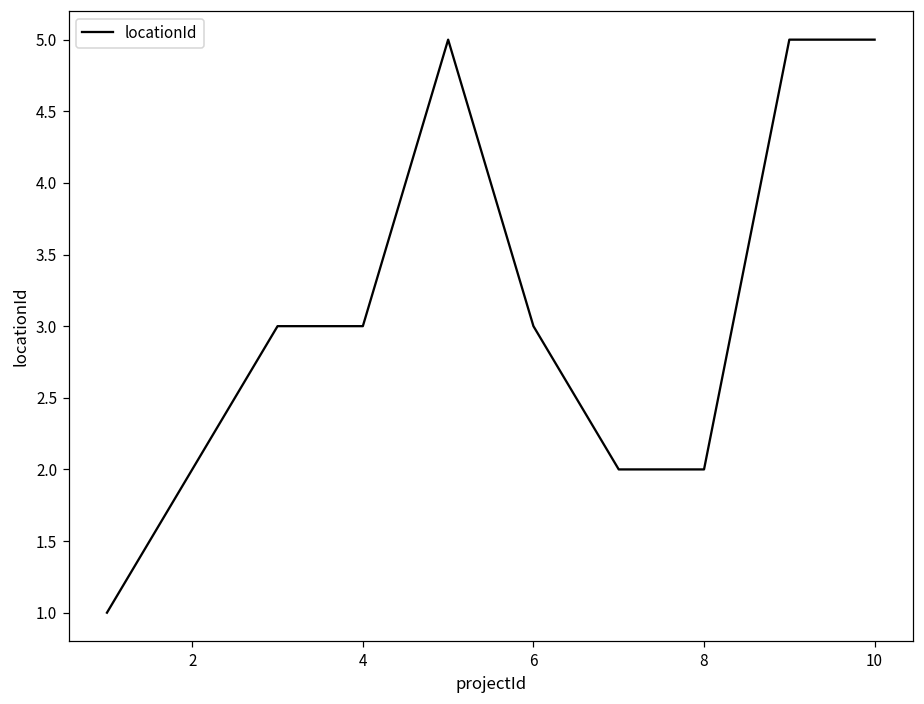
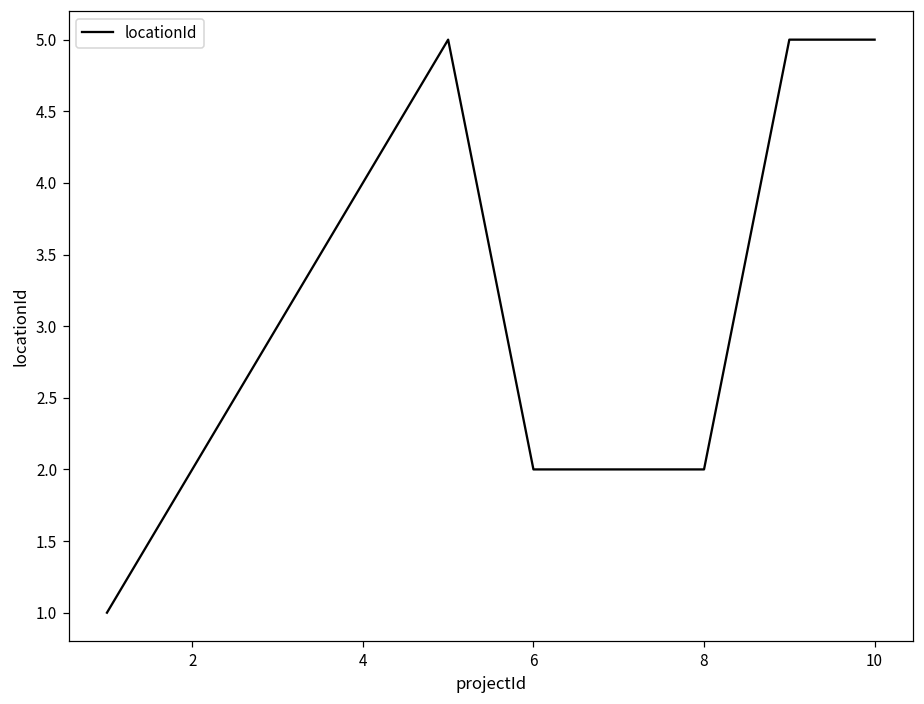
4: 3 -> 4
6: 3 -> 2
